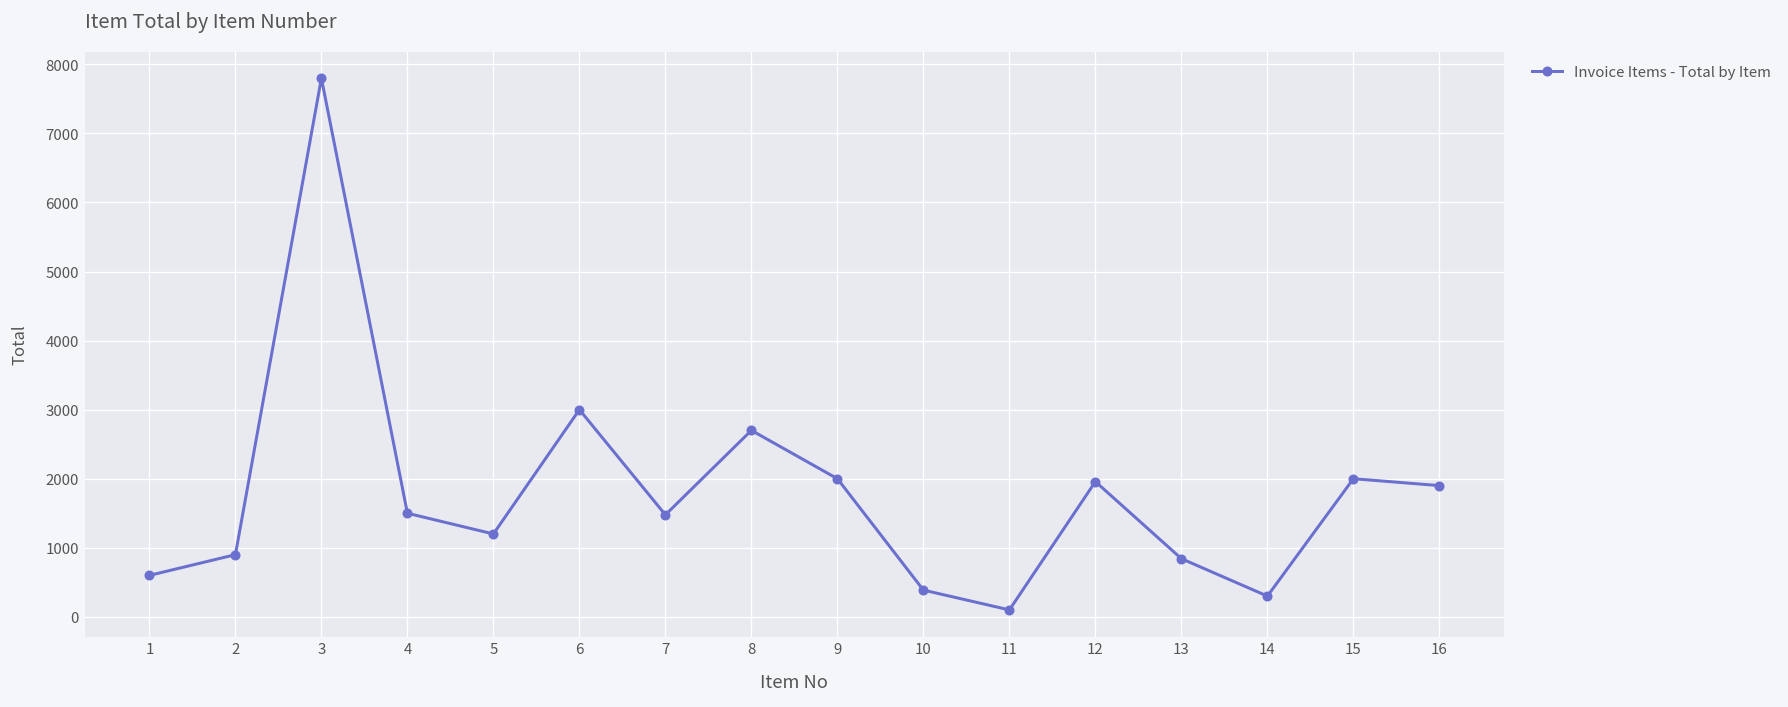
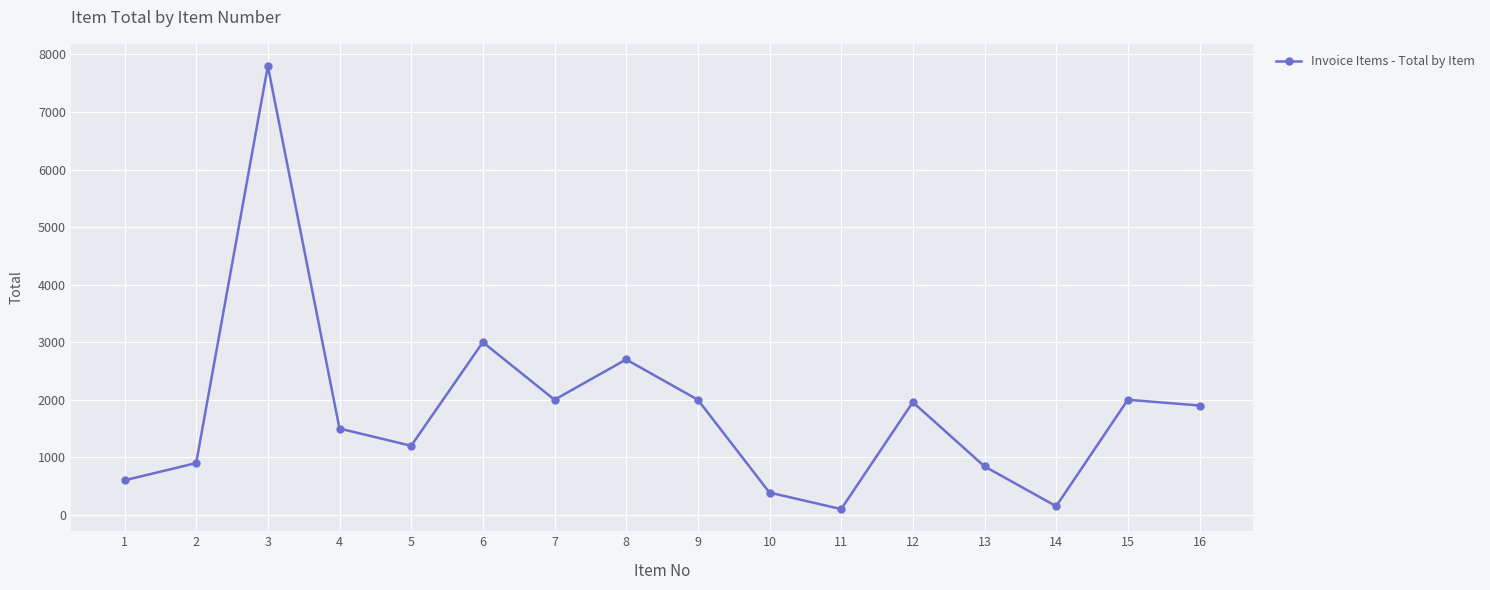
7: 1500 -> 2000
14: 300 -> 200
